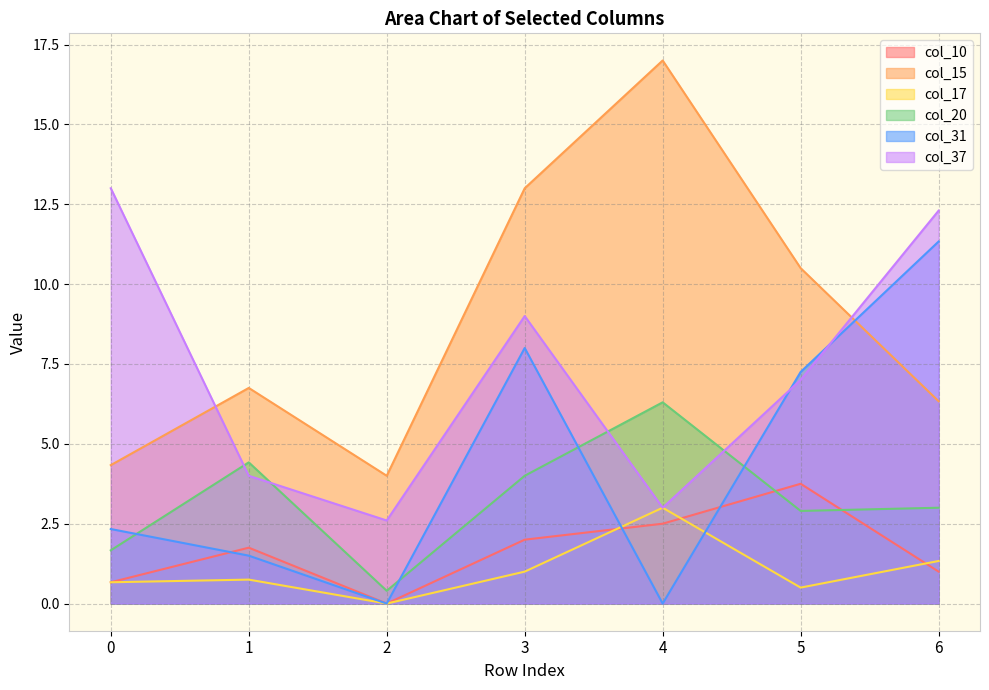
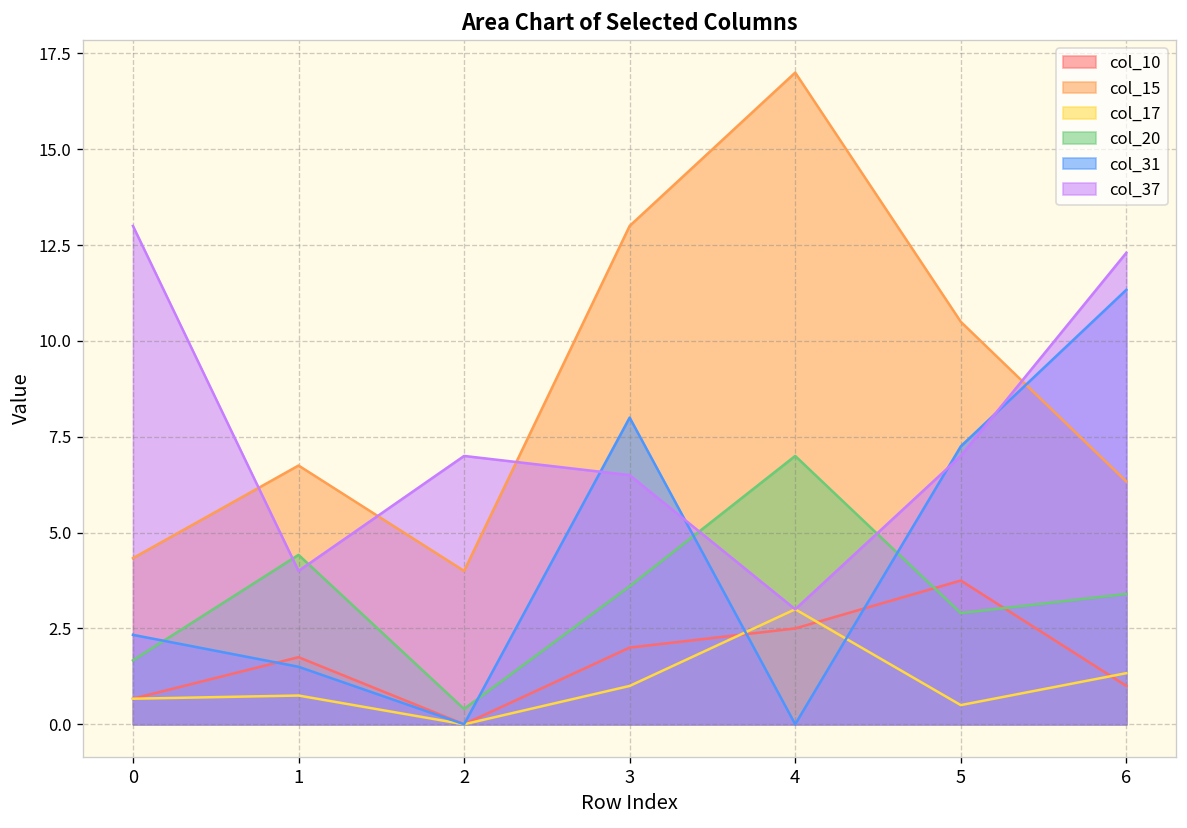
col_37, 2: 2.6 -> 7.0
col_20, 3: 4.0 -> 3.6
col_37, 3: 9.0 -> 6.5
col_20, 4: 6.3 -> 7.0
col_20, 6: 3.0 -> 3.4
